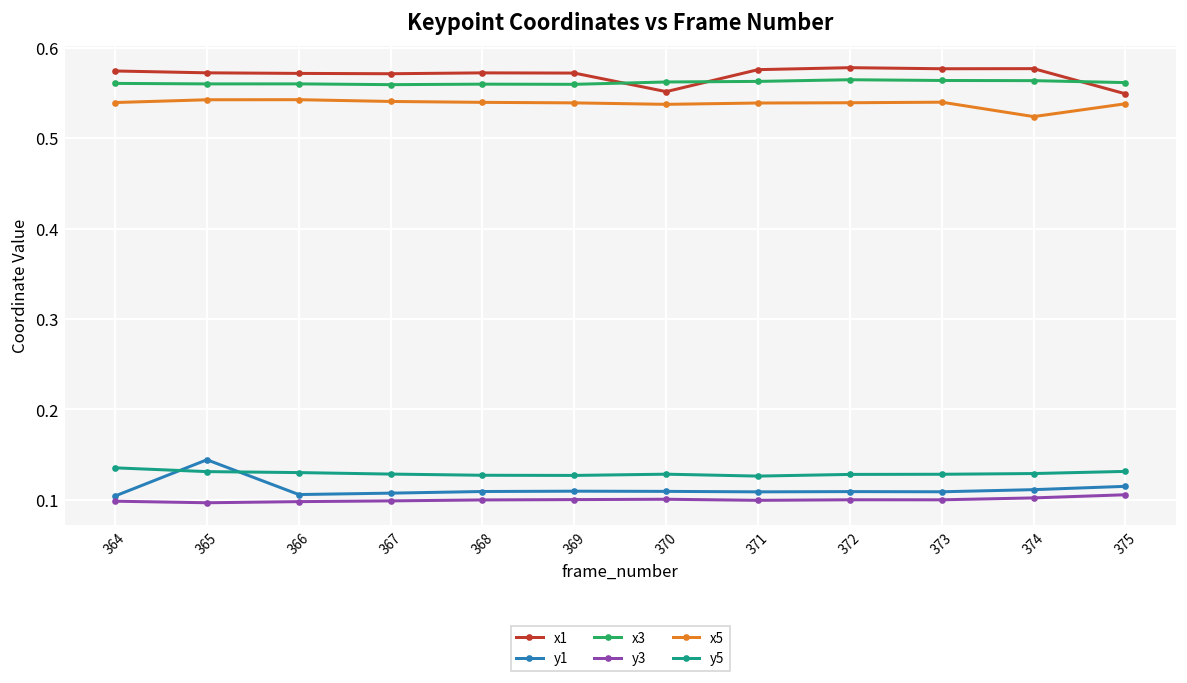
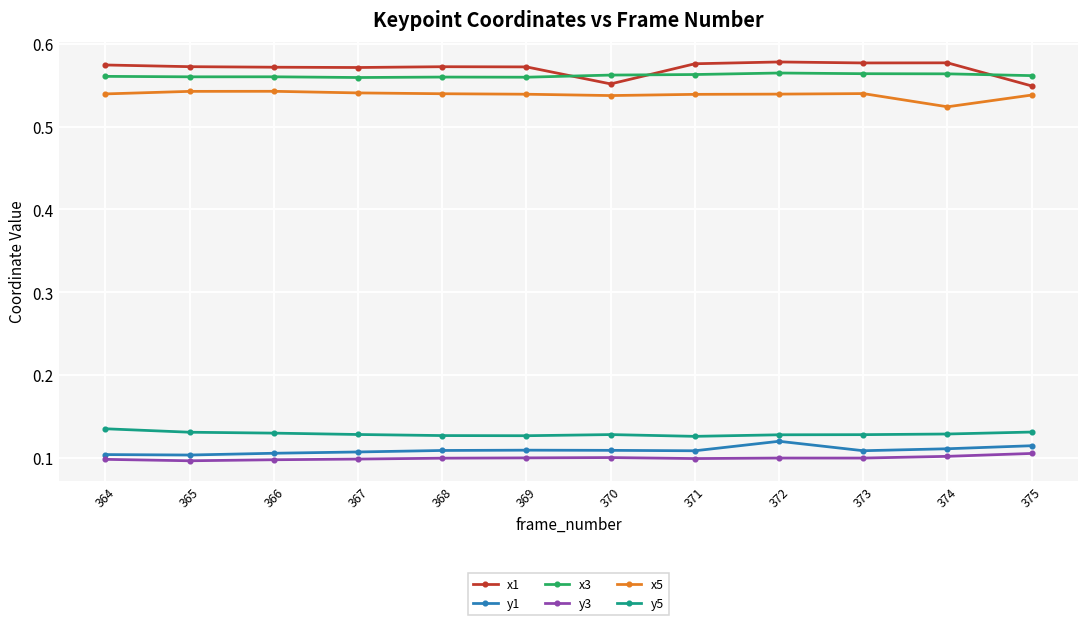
y1, 365: 0.14 -> 0.10
y1, 372: 0.11 -> 0.12
